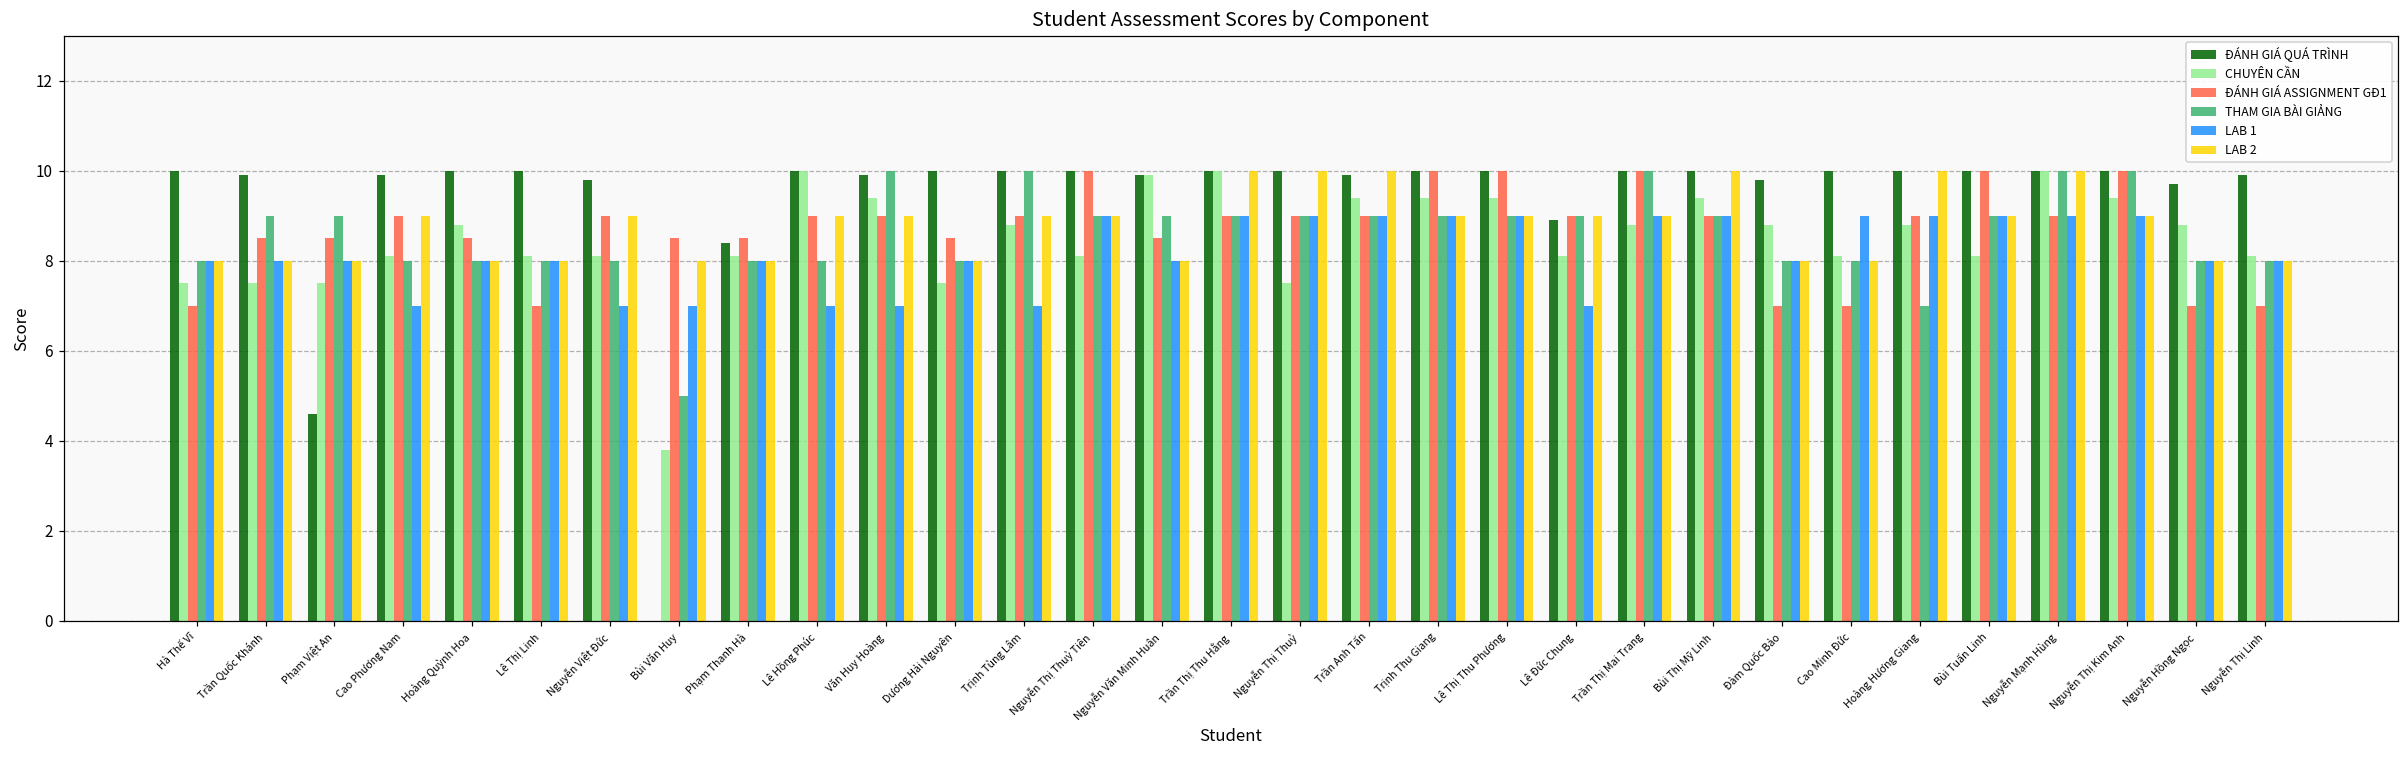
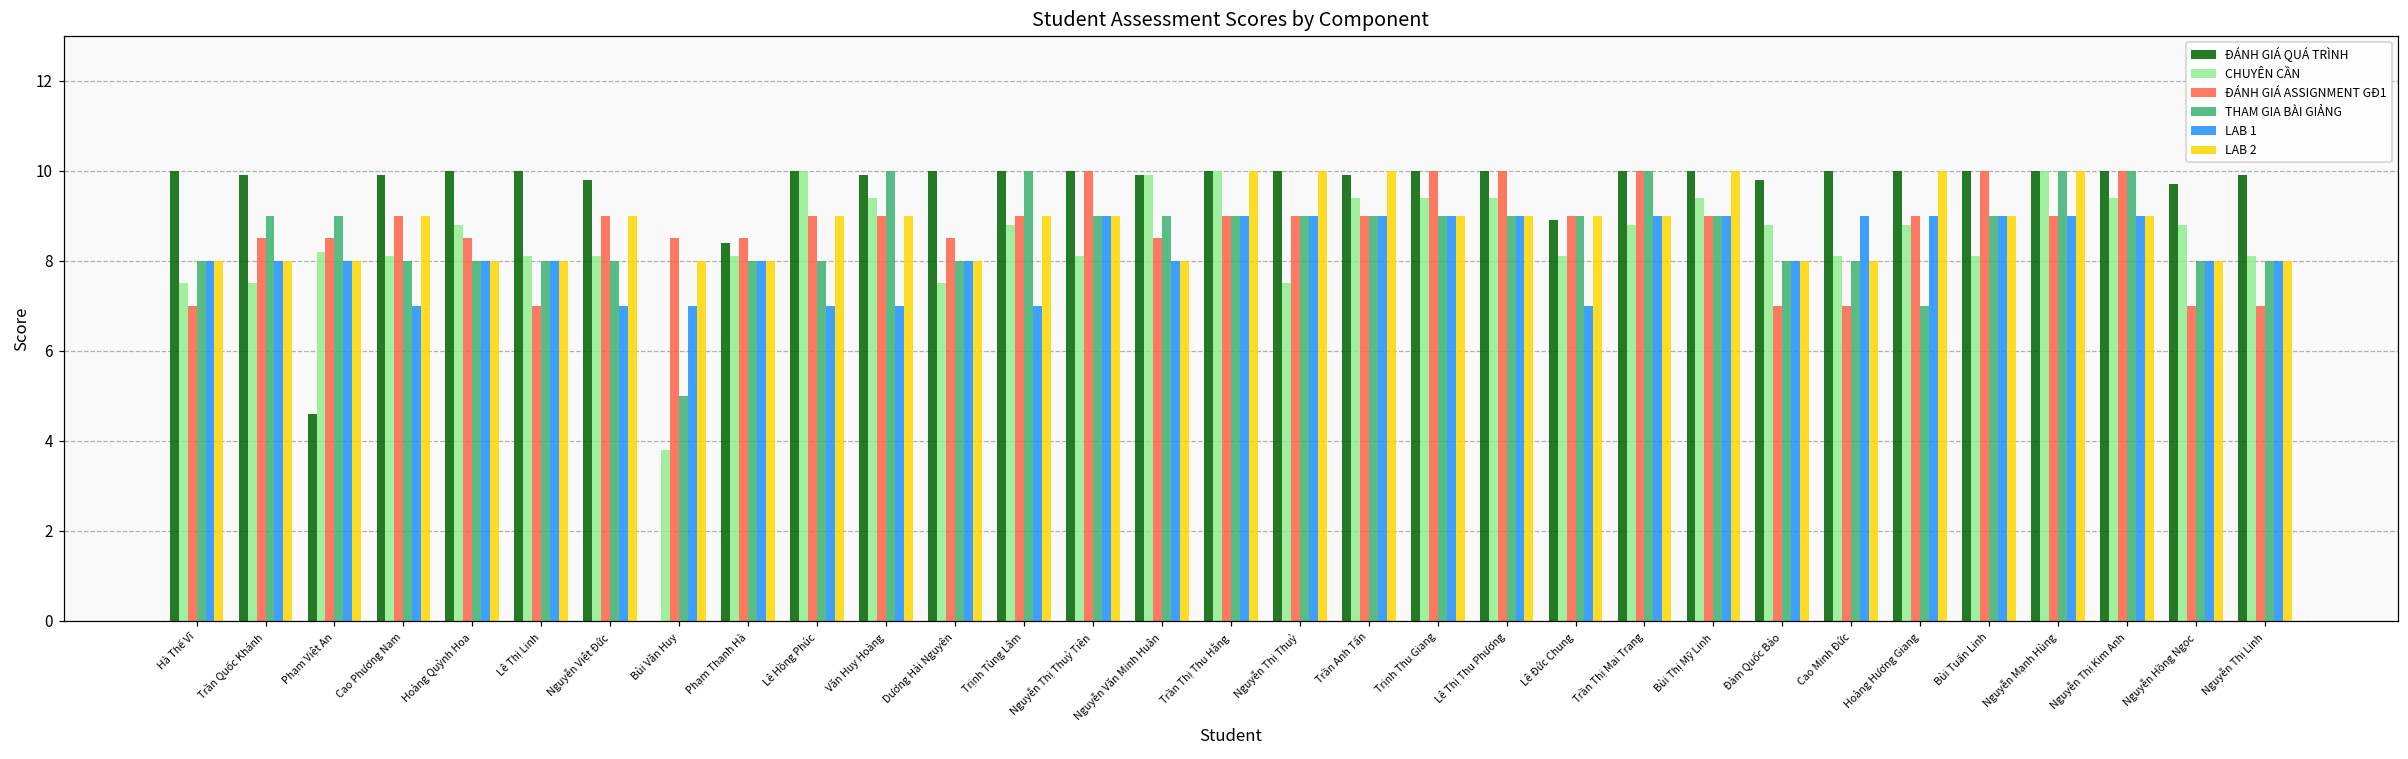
CHUYÊN CẦN, Phạm Việt An: 7.5 -> 8.2
